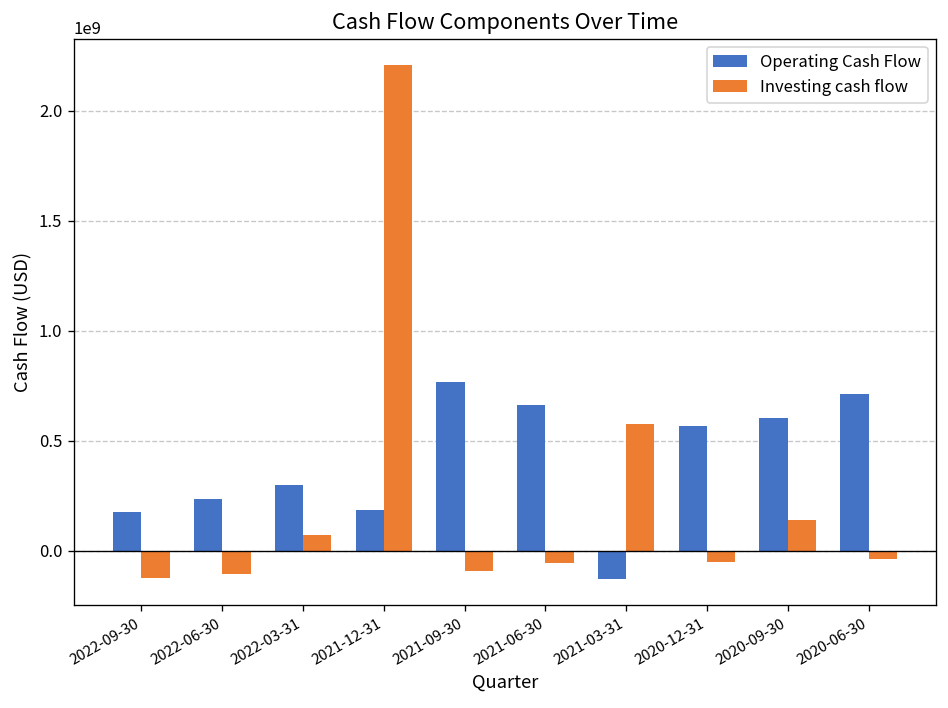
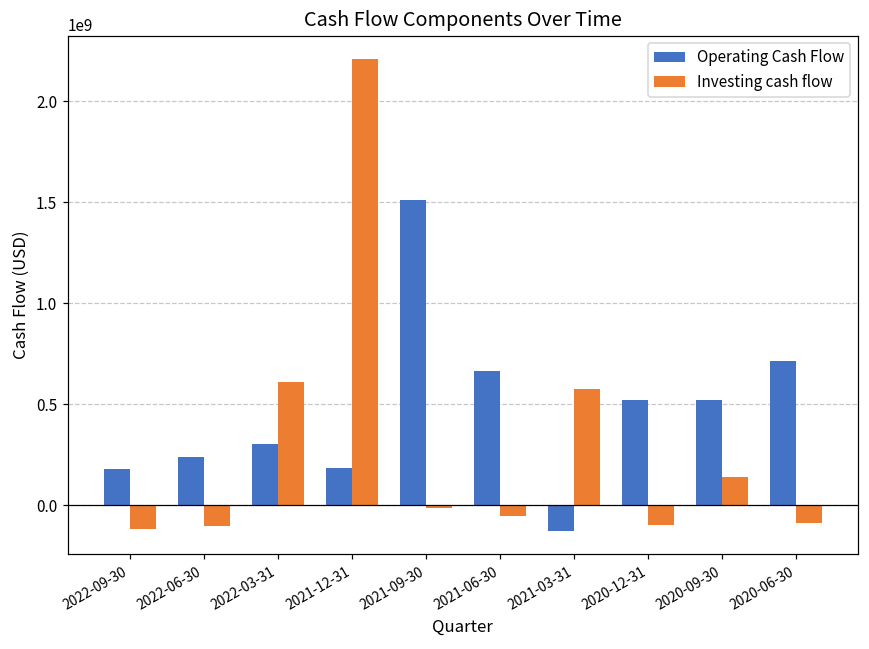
Investing cash flow, 2022-03-31: 70000000 -> 610000000
Operating Cash Flow, 2021-09-30: 770000000 -> 1510000000
Investing cash flow, 2021-09-30: -90000000 -> -10000000
Operating Cash Flow, 2020-12-31: 570000000 -> 520000000
Investing cash flow, 2020-12-31: -50000000 -> -100000000
Operating Cash Flow, 2020-09-30: 600000000 -> 520000000
Investing cash flow, 2020-06-30: -40000000 -> -90000000
